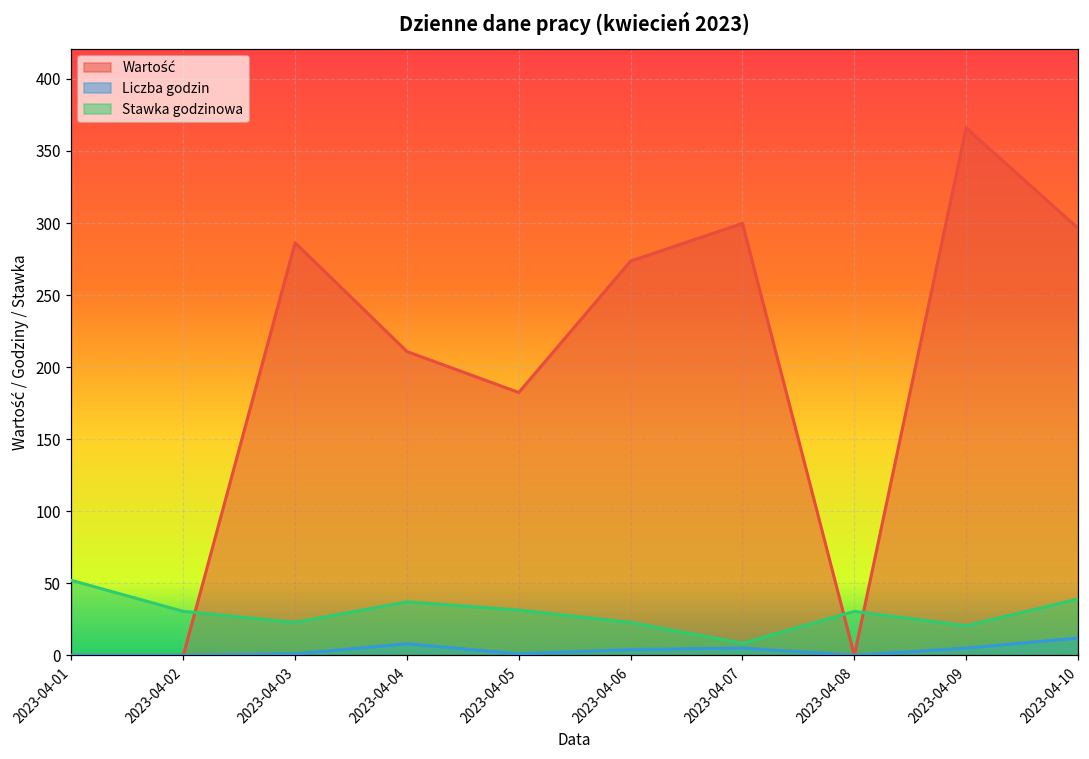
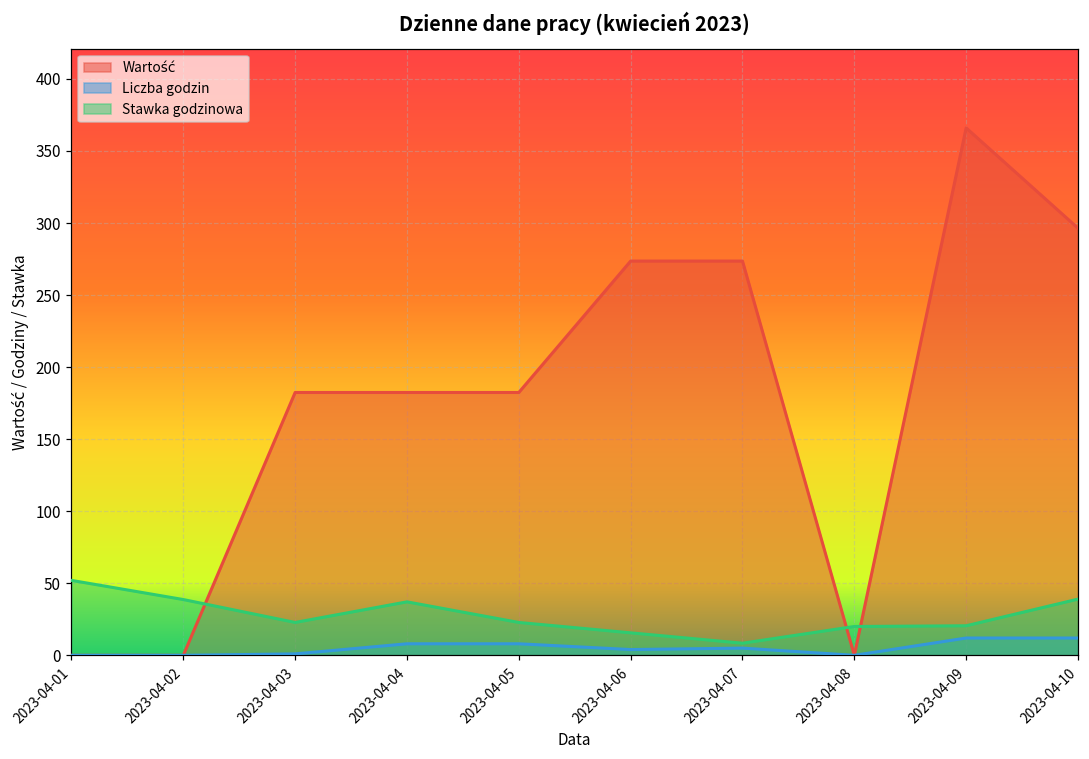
Stawka godzinowa, 2023-04-02: 31 -> 39
Wartość, 2023-04-03: 286 -> 182
Wartość, 2023-04-04: 211 -> 182
Liczba godzin, 2023-04-05: 1 -> 8
Stawka godzinowa, 2023-04-05: 31 -> 23
Stawka godzinowa, 2023-04-06: 23 -> 16
Wartość, 2023-04-07: 300 -> 274
Stawka godzinowa, 2023-04-08: 31 -> 20
Liczba godzin, 2023-04-09: 5 -> 12
